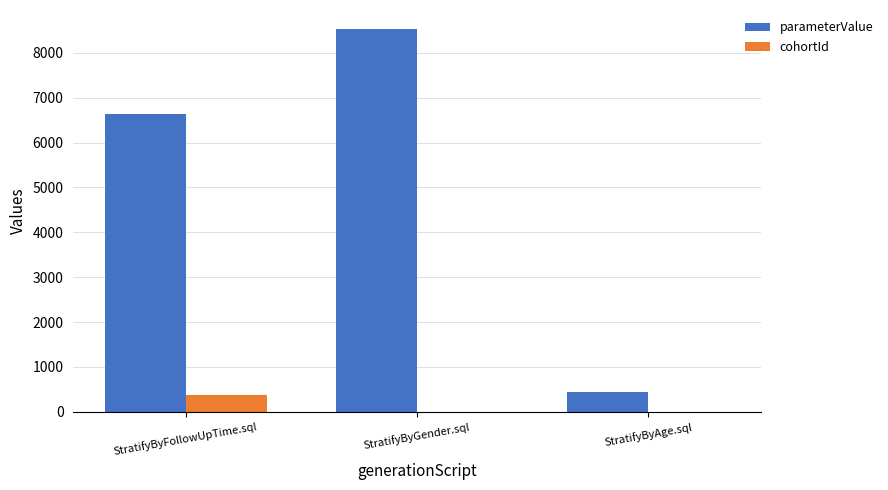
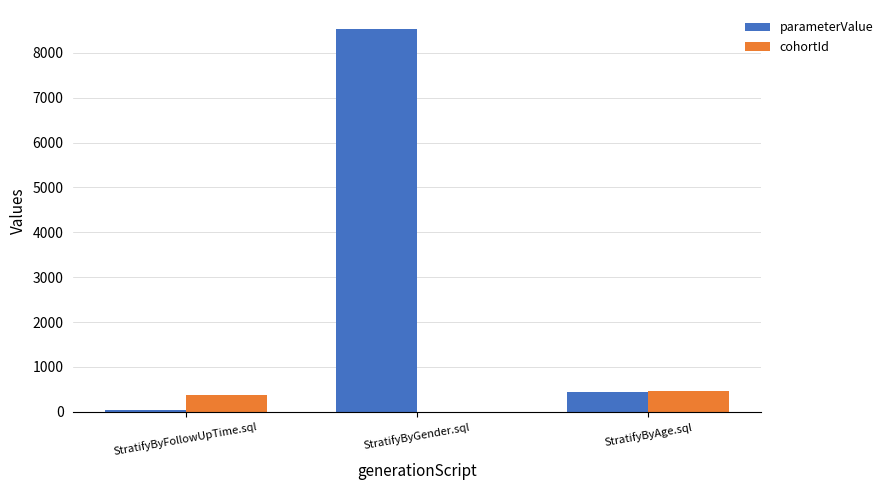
parameterValue, StratifyByFollowUpTime.sql: 6600 -> 0
cohortId, StratifyByAge.sql: 0 -> 500
